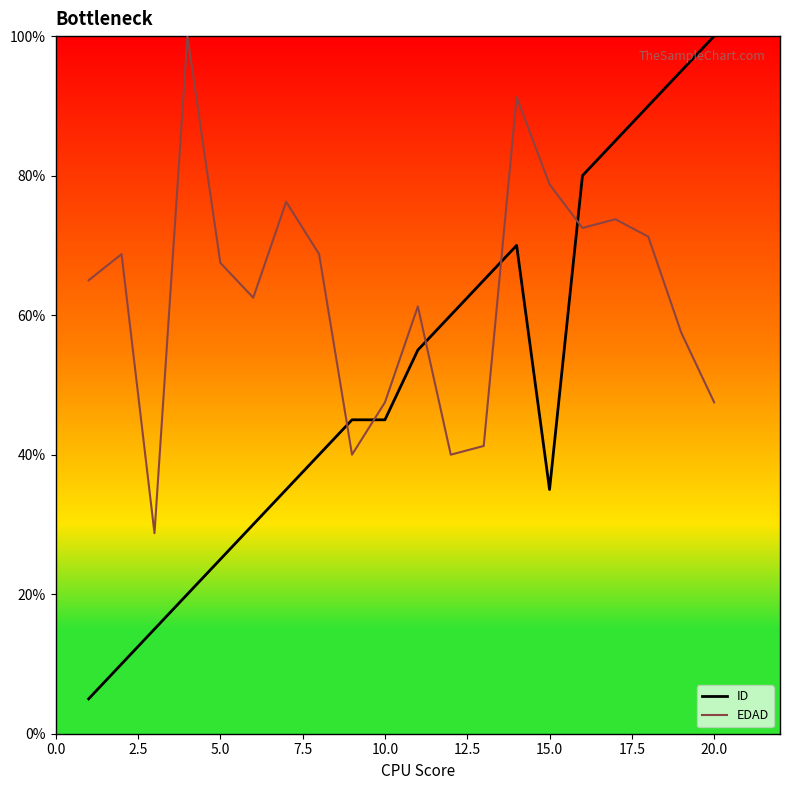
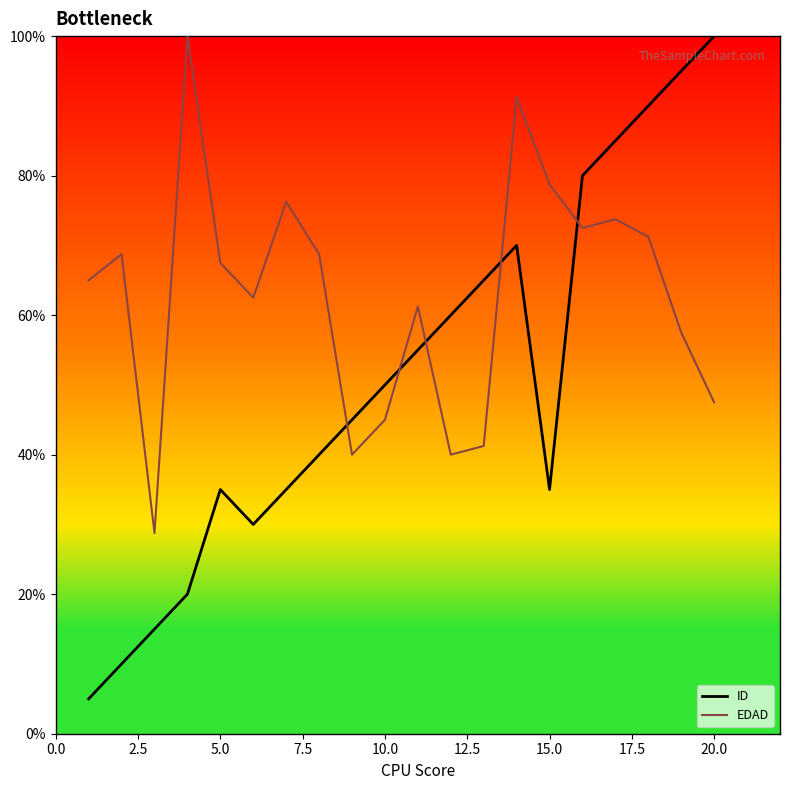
ID, 5.0: 25% -> 35%
ID, 10.0: 45% -> 50%
EDAD, 10.0: 48% -> 45%
